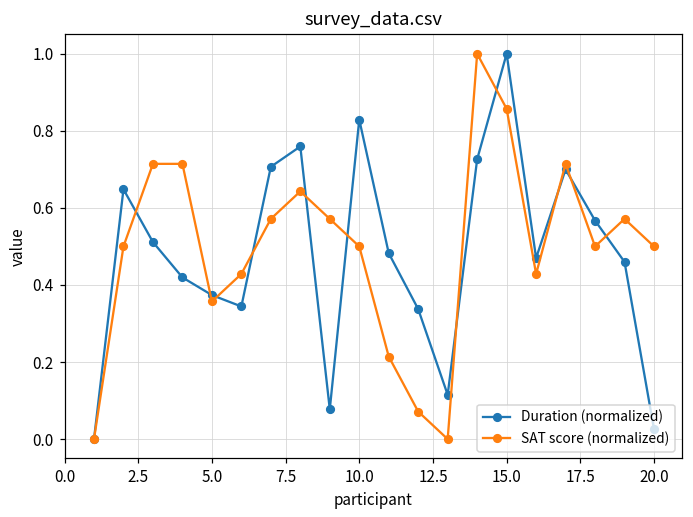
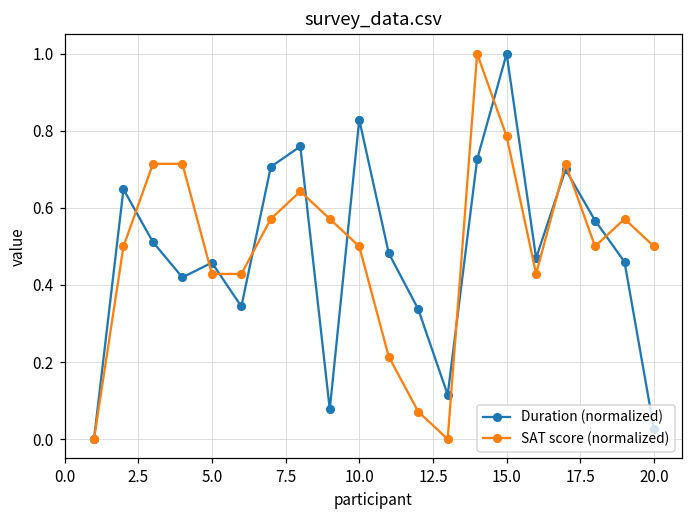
Duration (normalized), 5.0: 0.37 -> 0.46
SAT score (normalized), 5.0: 0.36 -> 0.43
SAT score (normalized), 15.0: 0.86 -> 0.79
